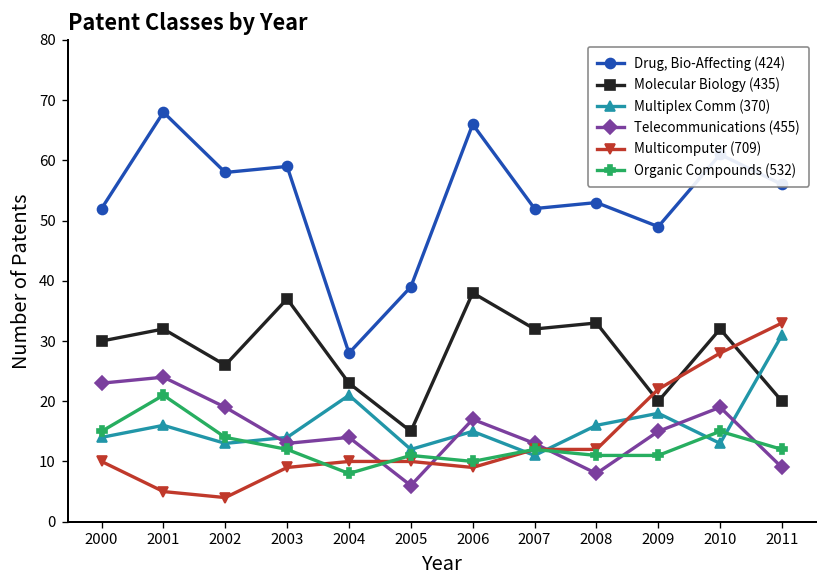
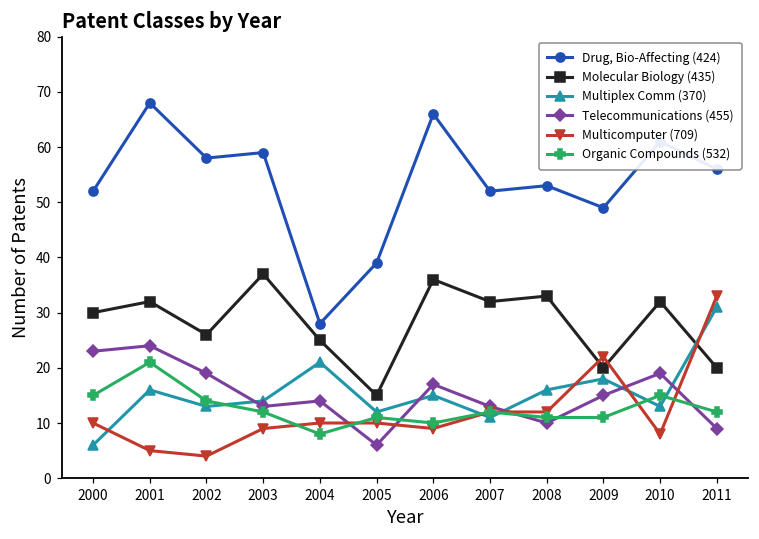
Multiplex Comm (370), 2000: 14 -> 6
Molecular Biology (435), 2004: 23 -> 25
Molecular Biology (435), 2006: 38 -> 36
Telecommunications (455), 2008: 8 -> 10
Multicomputer (709), 2010: 28 -> 8
